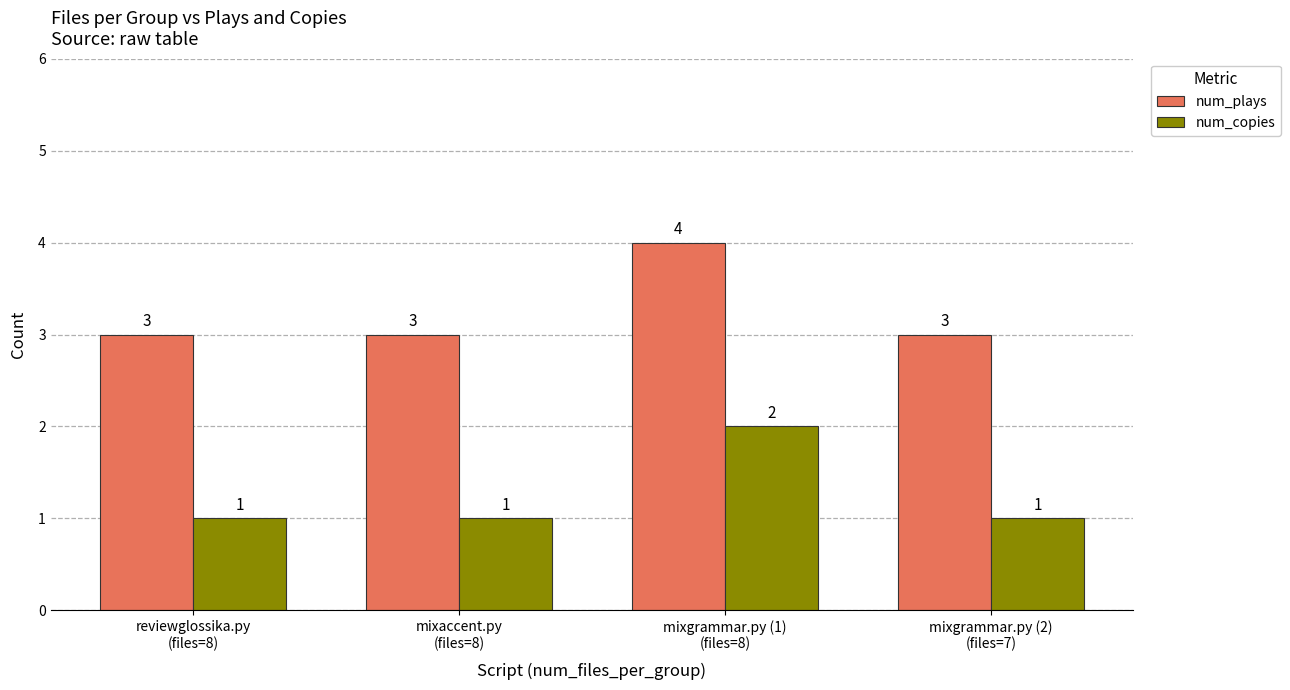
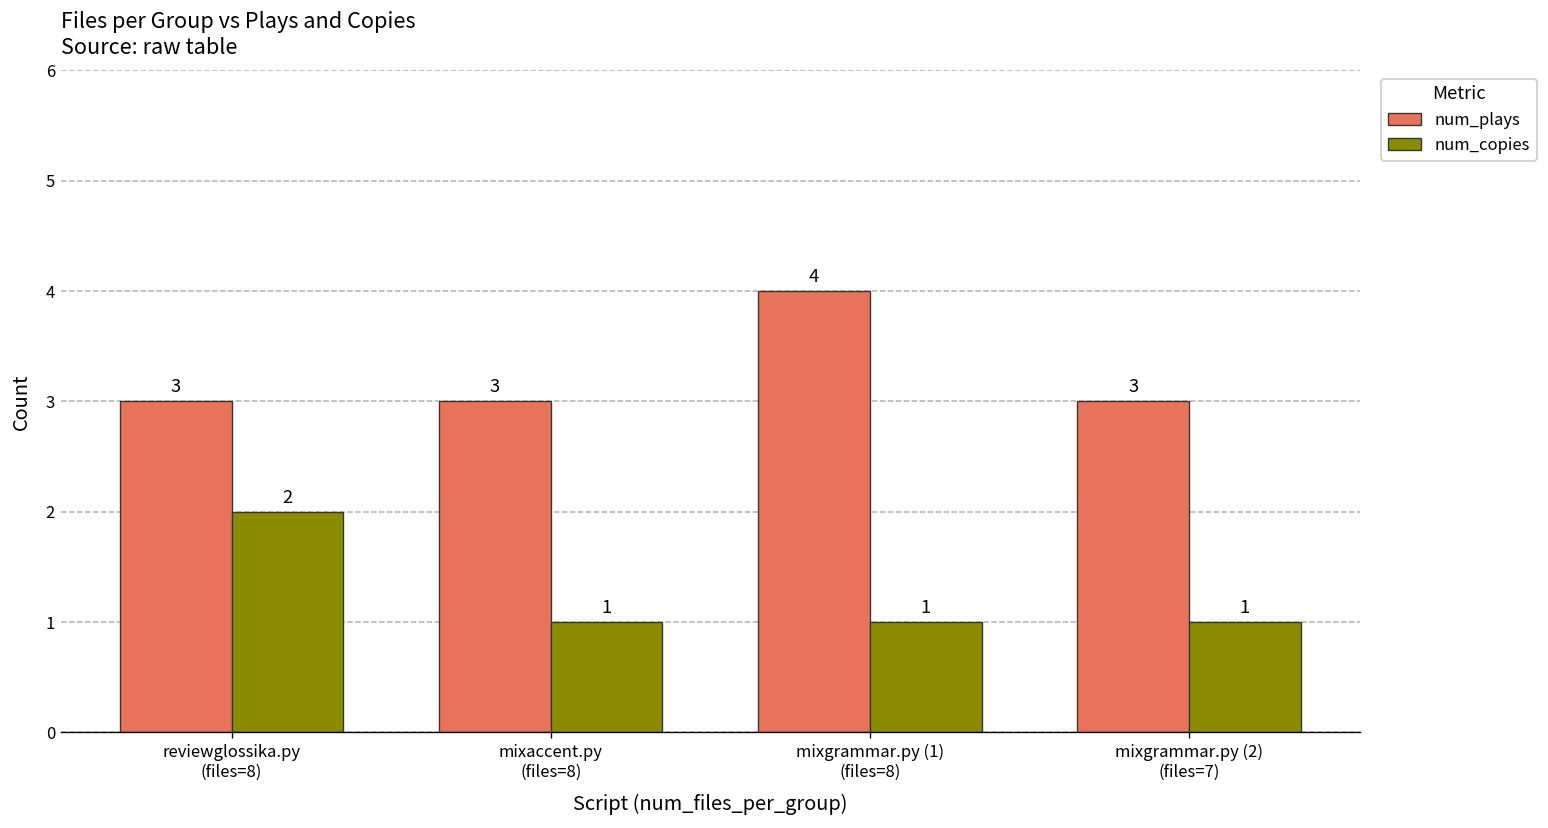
num_copies, reviewglossika.py (files=8): 1 -> 2
num_copies, mixgrammar.py (1) (files=8): 2 -> 1
